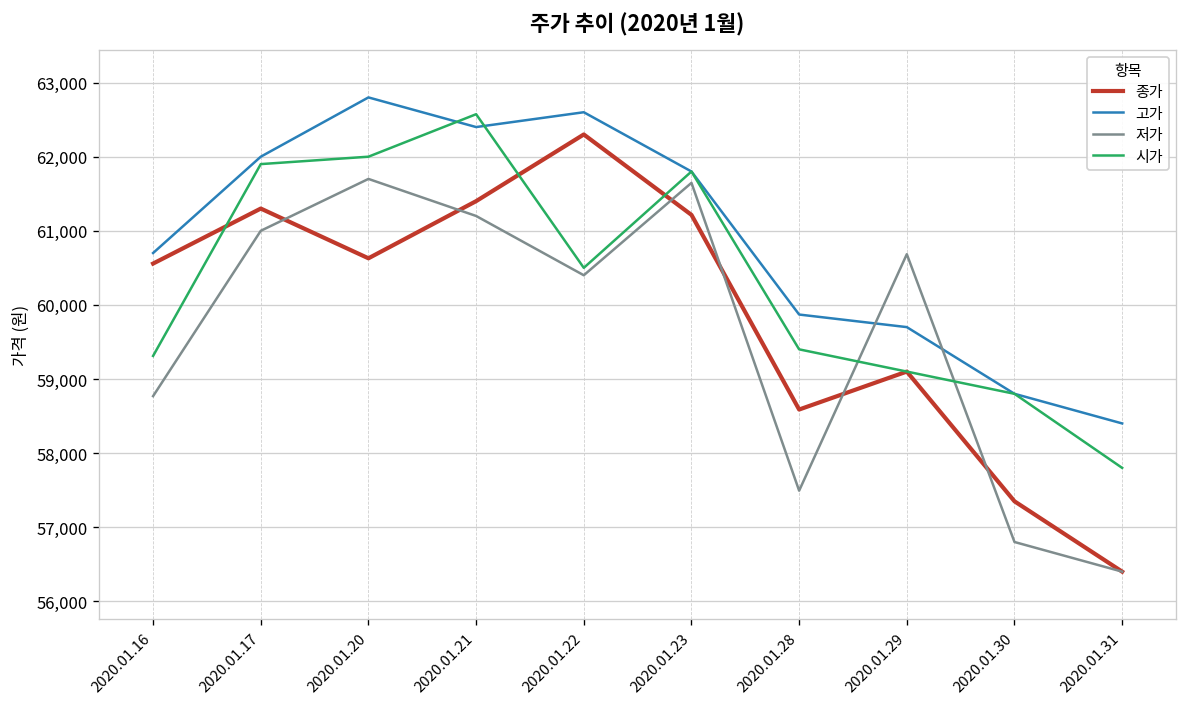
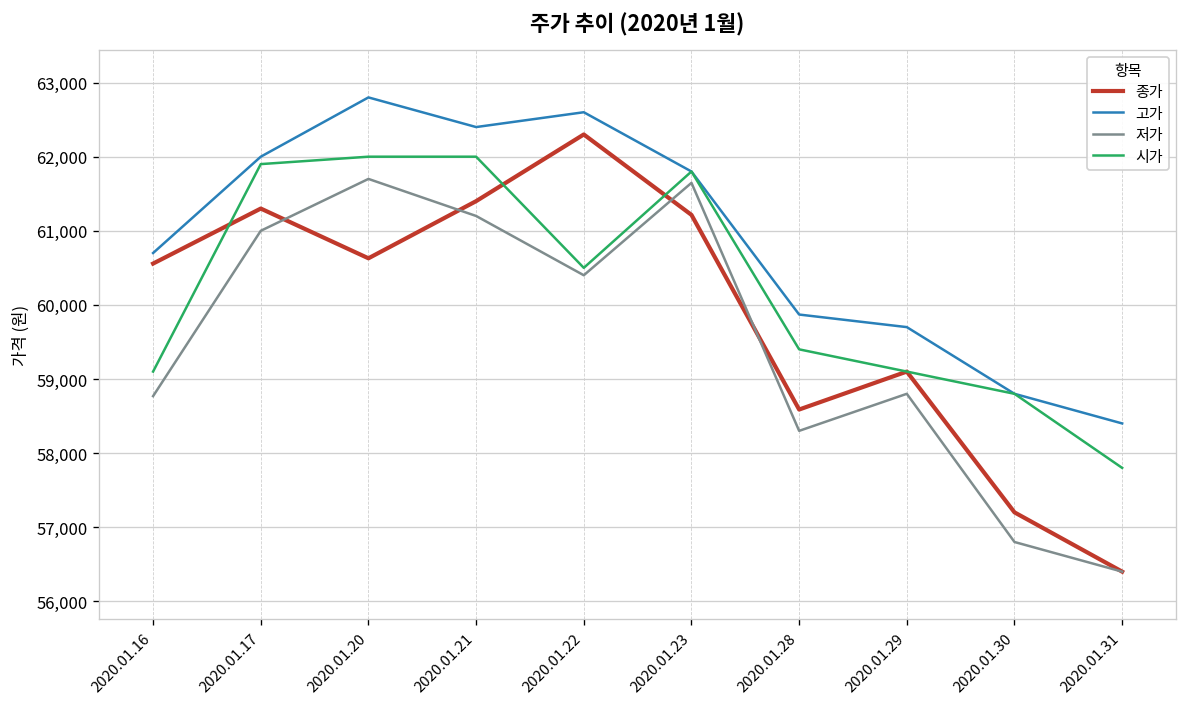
시가, 2020.01.16: 59,300 -> 59,100
시가, 2020.01.21: 62,600 -> 62,000
저가, 2020.01.28: 57,500 -> 58,300
저가, 2020.01.29: 60,700 -> 58,800
종가, 2020.01.30: 57,300 -> 57,200
